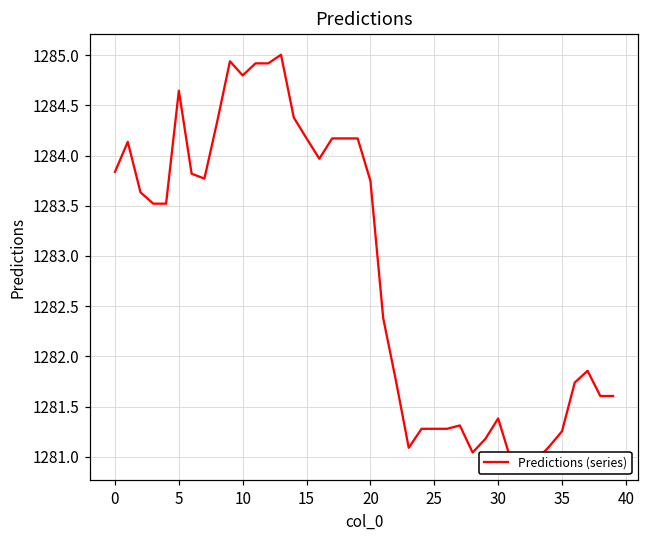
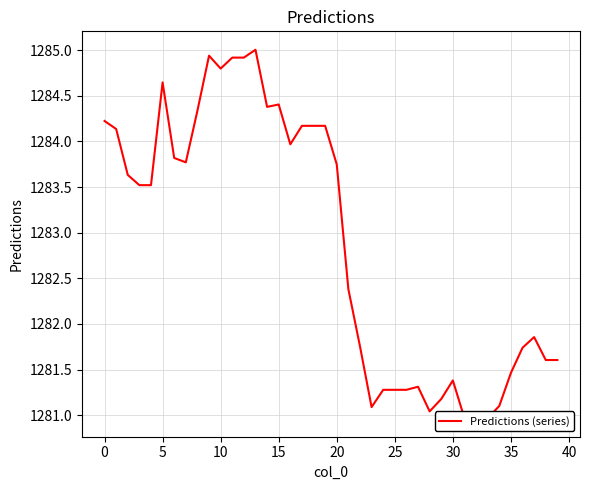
0: 1283.8 -> 1284.2
15: 1284.2 -> 1284.4
35: 1281.3 -> 1281.5
